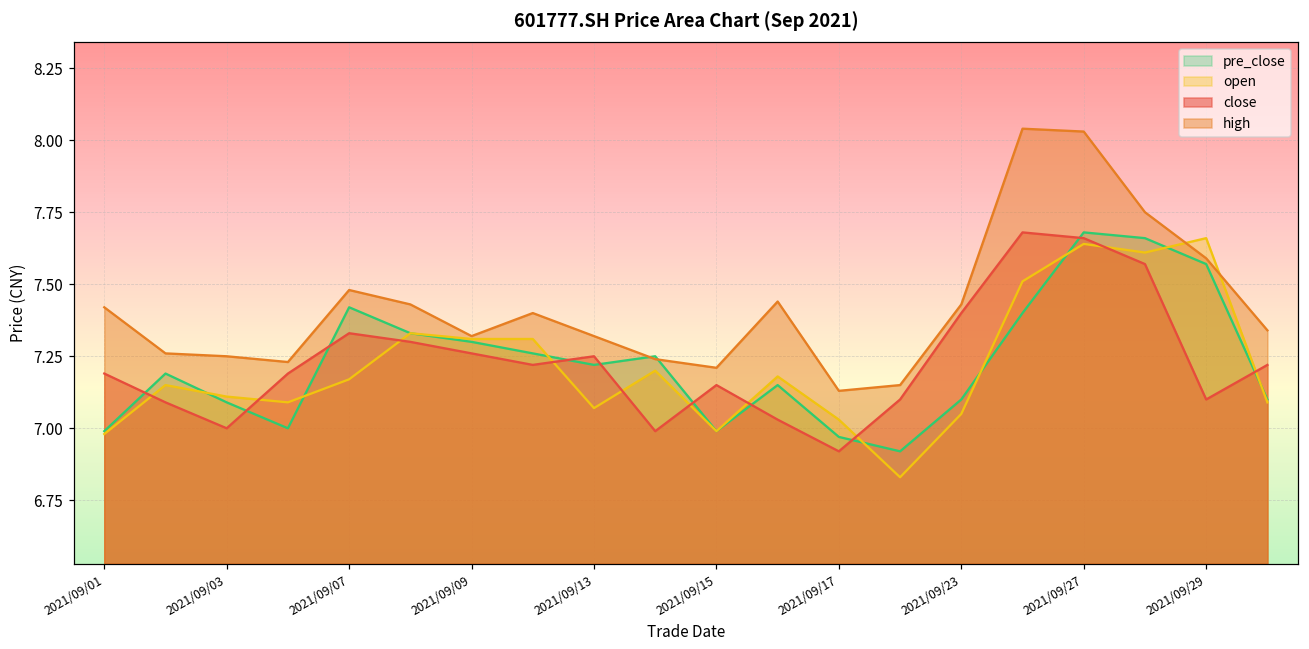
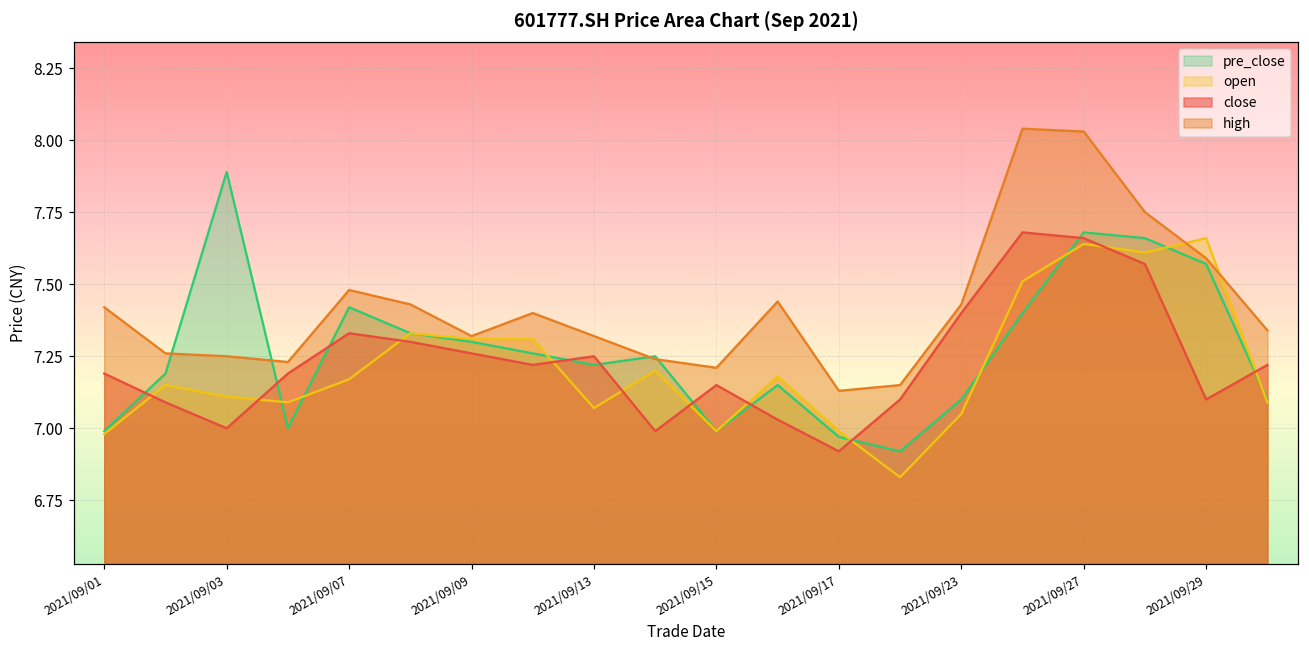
pre_close, 2021/09/03: 7.09 -> 7.89
open, 2021/09/17: 7.03 -> 6.99
